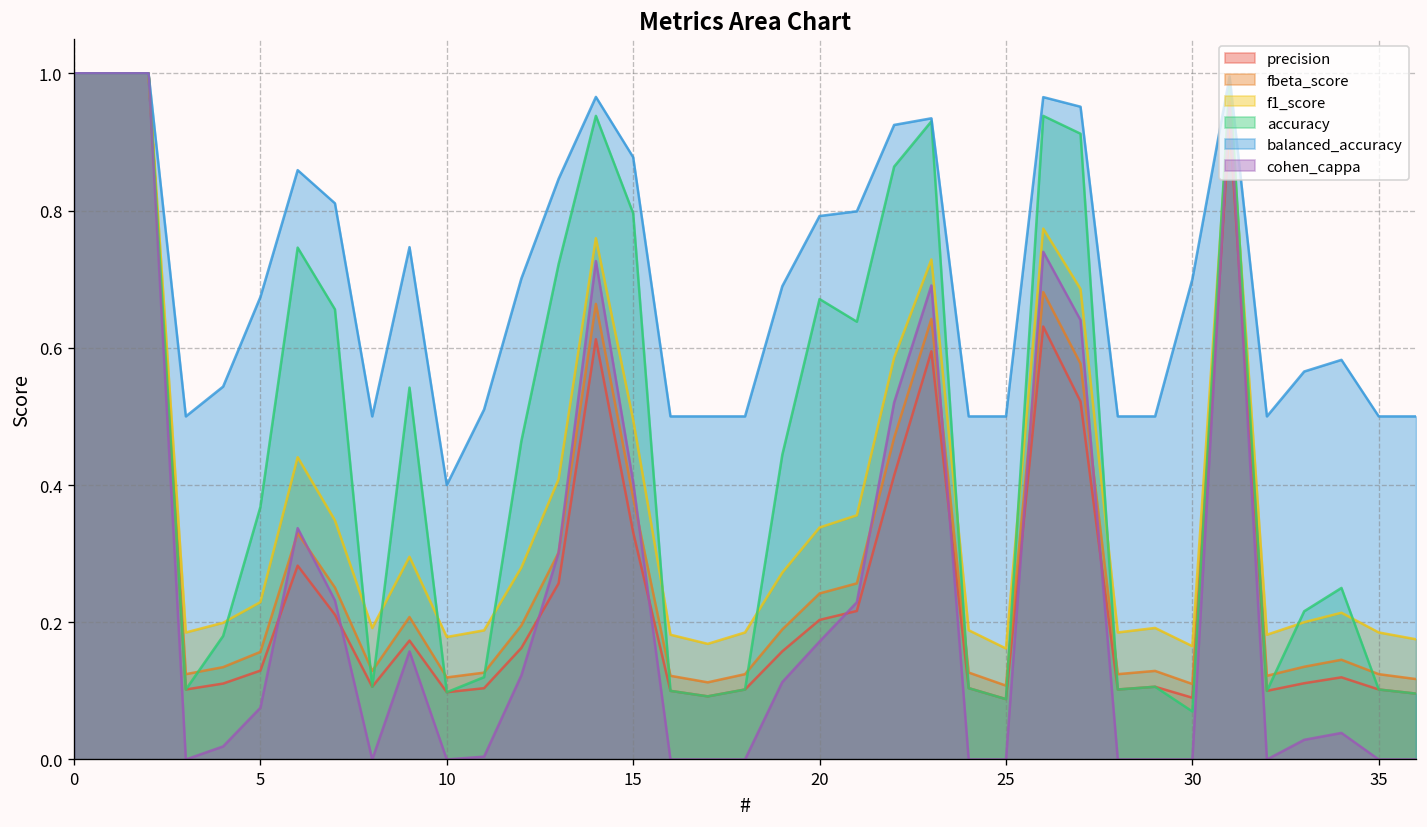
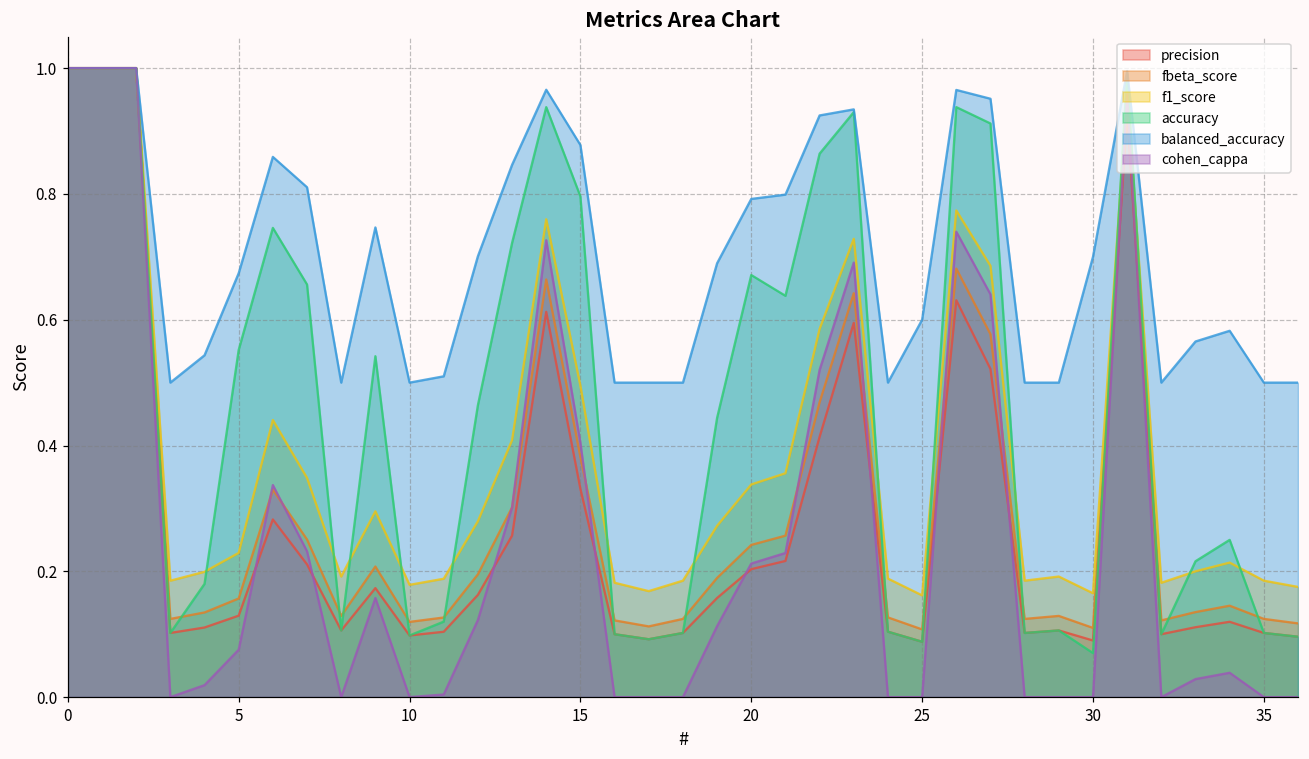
accuracy, 5: 0.37 -> 0.55
balanced_accuracy, 10: 0.4 -> 0.5
cohen_cappa, 20: 0.17 -> 0.21
balanced_accuracy, 25: 0.5 -> 0.6
